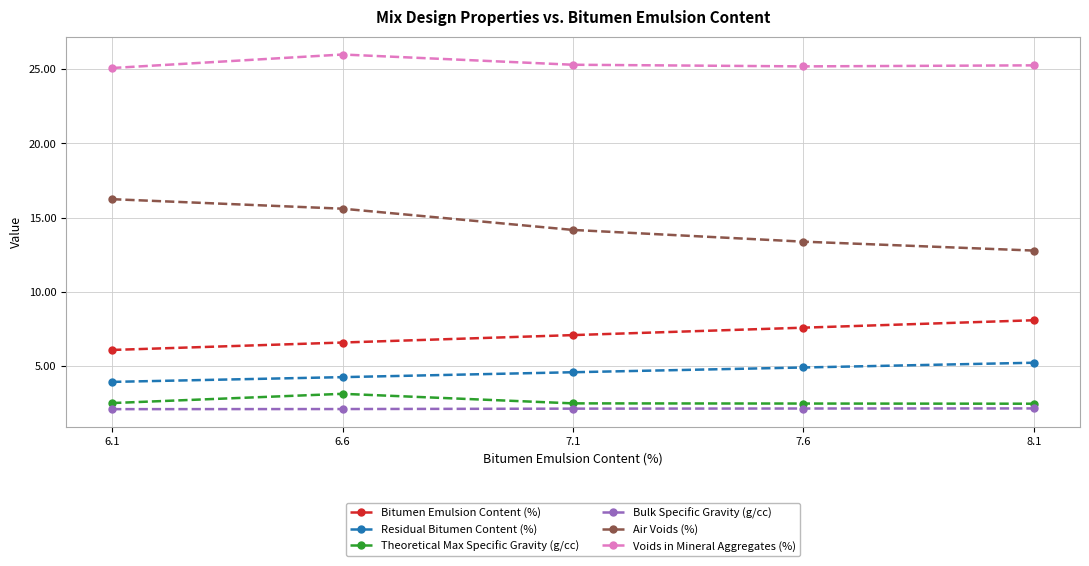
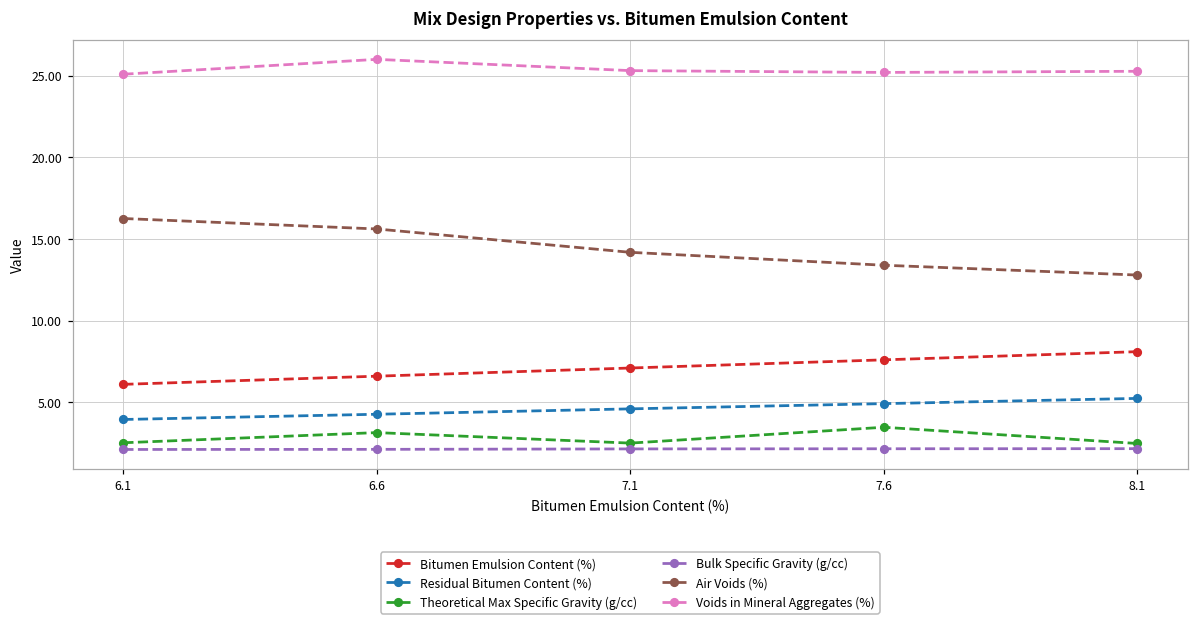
Theoretical Max Specific Gravity (g/cc), 7.6: 2.5 -> 3.5
